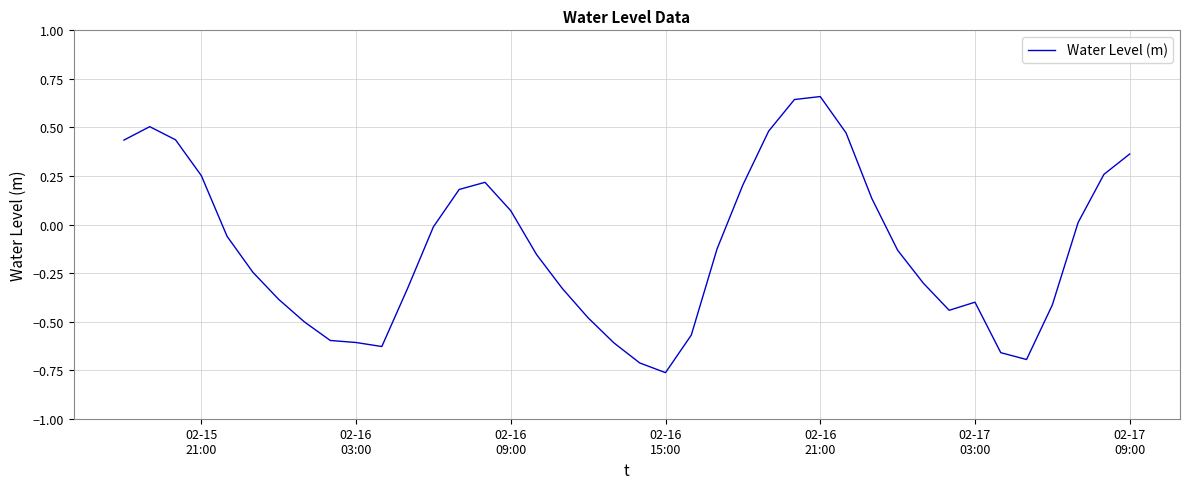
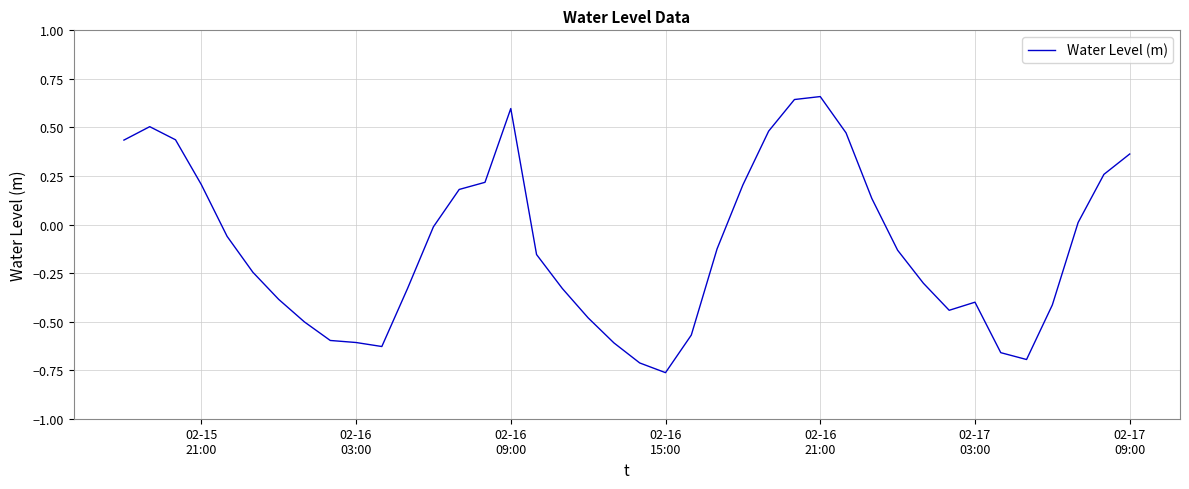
02-15 21:00: 0.25 -> 0.21
02-16 09:00: 0.07 -> 0.60
